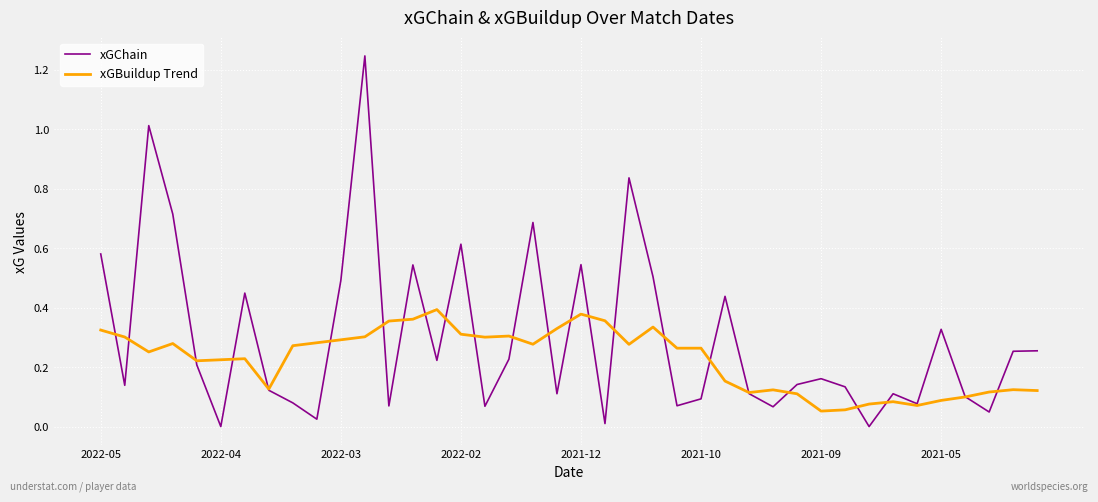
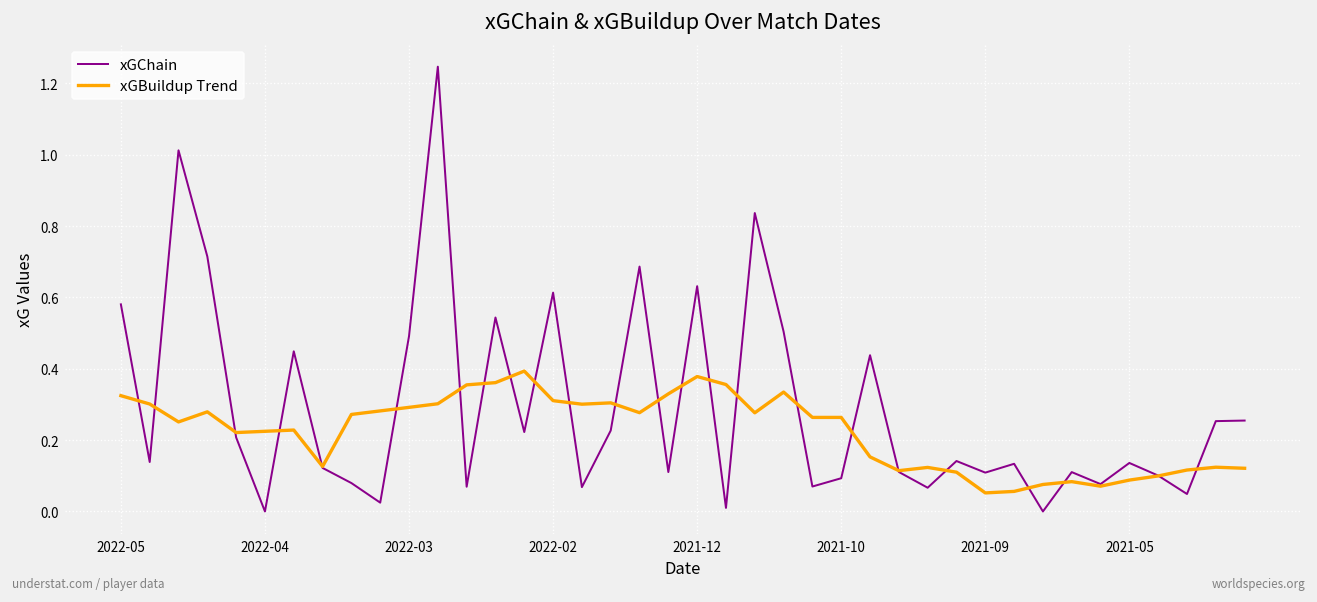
xGChain, 2021-12: 0.54 -> 0.63
xGChain, 2021-09: 0.16 -> 0.11
xGChain, 2021-05: 0.33 -> 0.14
